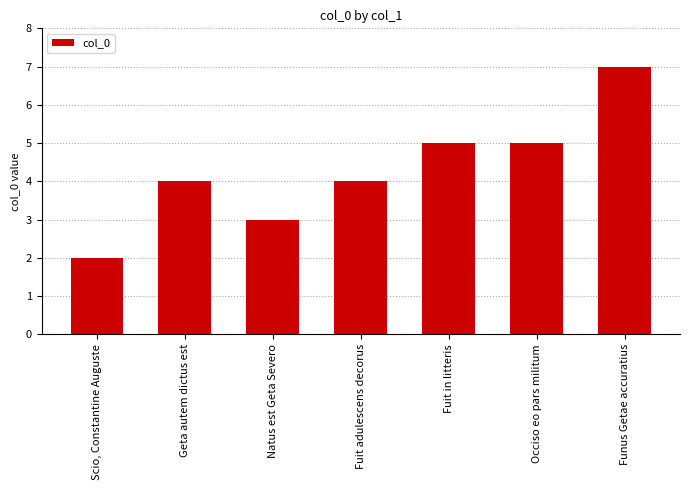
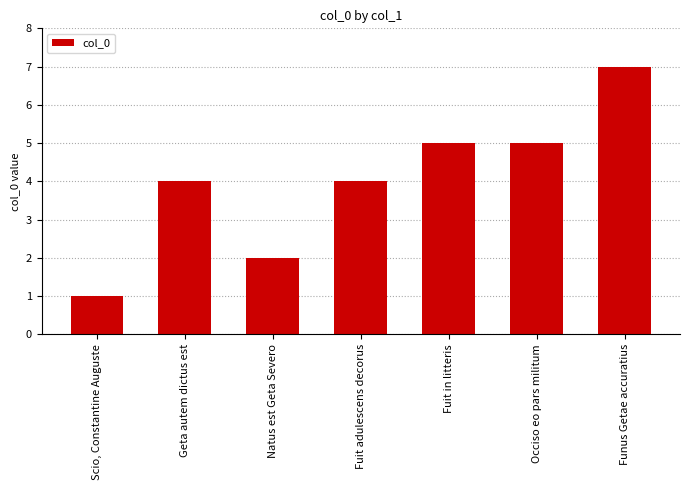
Scio, Constantine Auguste: 2 -> 1
Natus est Geta Severo: 3 -> 2
